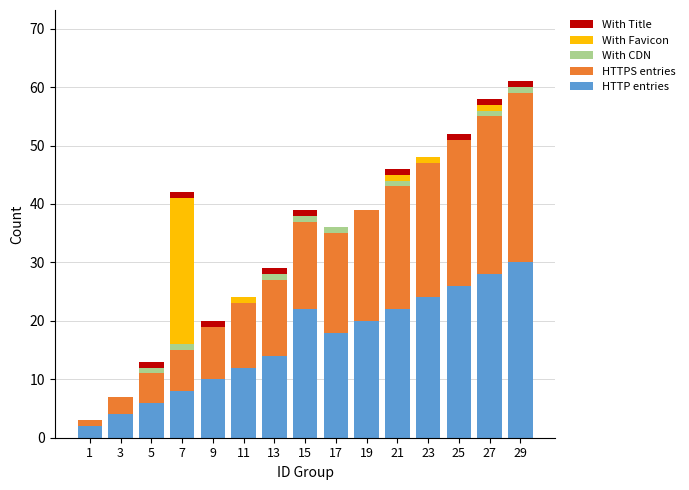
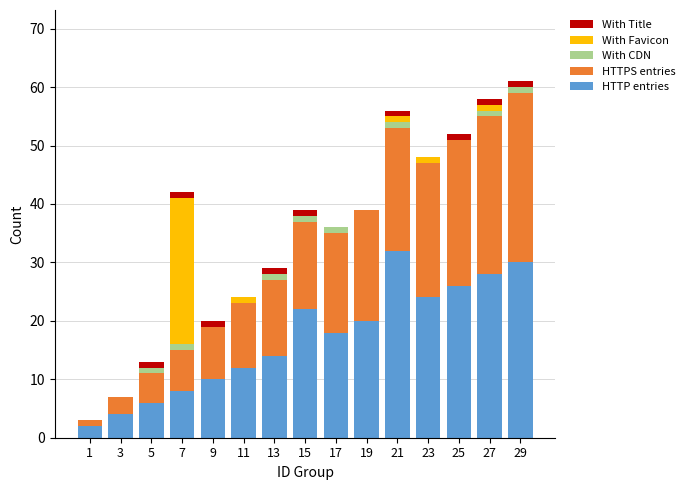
HTTP entries, 21: 22 -> 32
